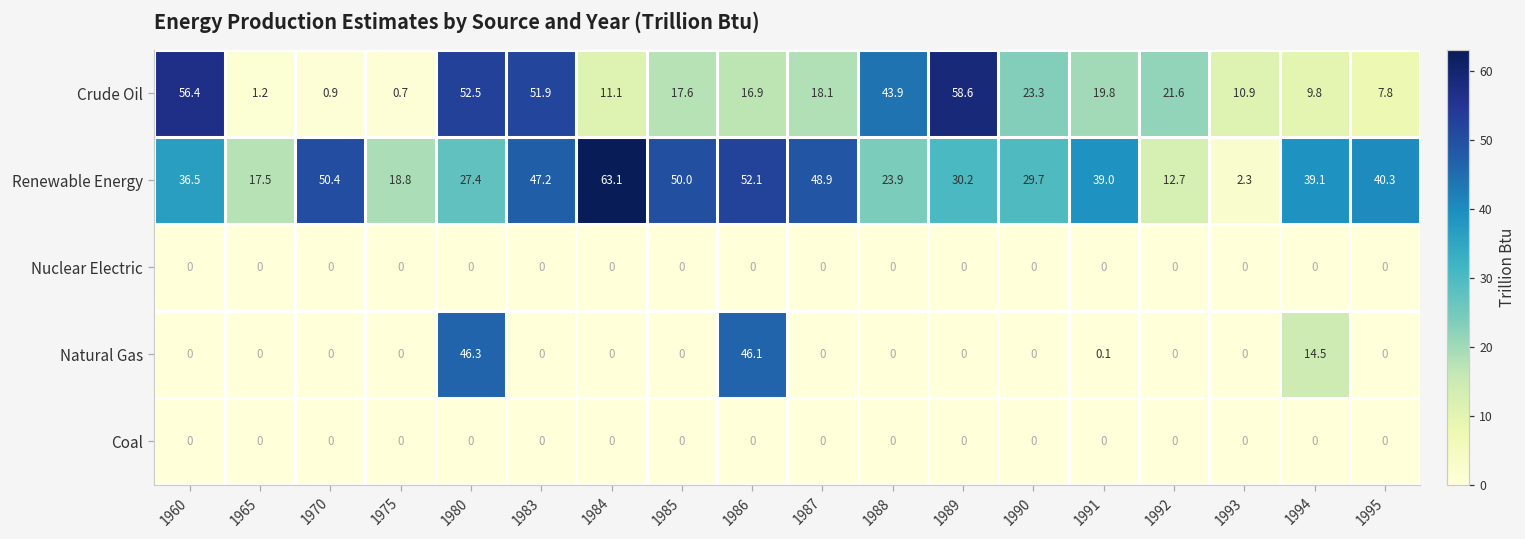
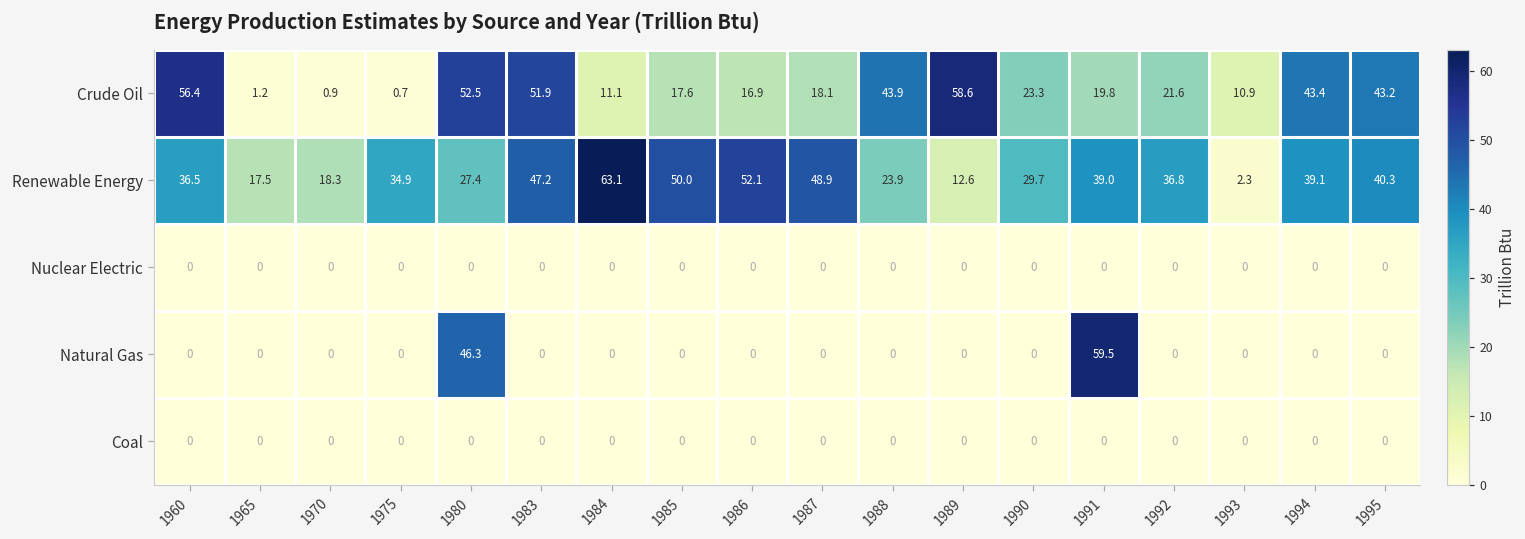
Crude Oil, 1994: 9.8 -> 43.4
Crude Oil, 1995: 7.8 -> 43.2
Renewable Energy, 1970: 50.4 -> 18.3
Renewable Energy, 1975: 18.8 -> 34.9
Renewable Energy, 1989: 30.2 -> 12.6
Renewable Energy, 1992: 12.7 -> 36.8
Natural Gas, 1986: 46.1 -> 0
Natural Gas, 1991: 0.1 -> 59.5
Natural Gas, 1994: 14.5 -> 0
